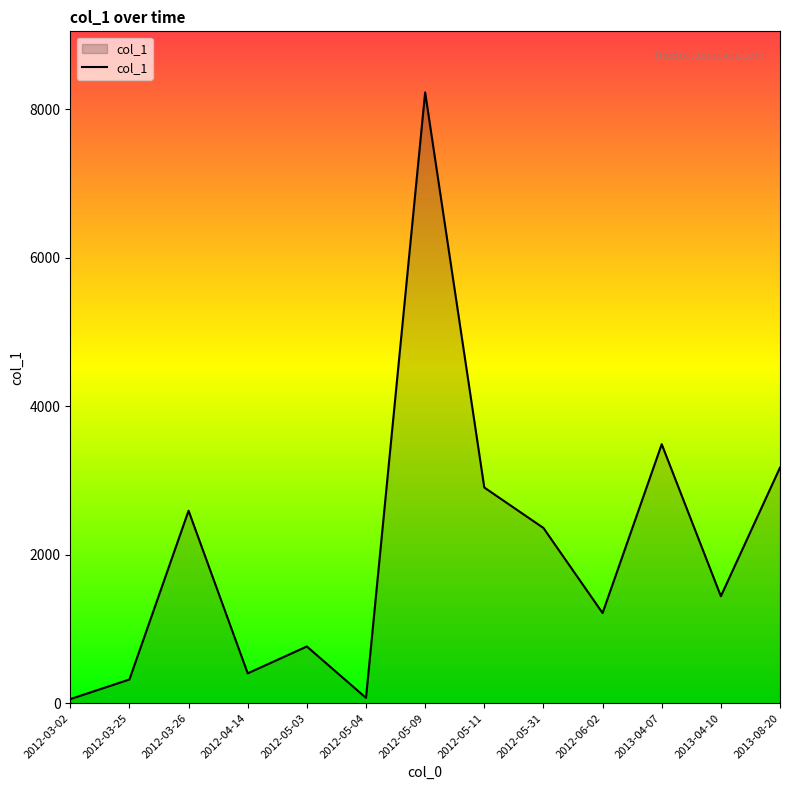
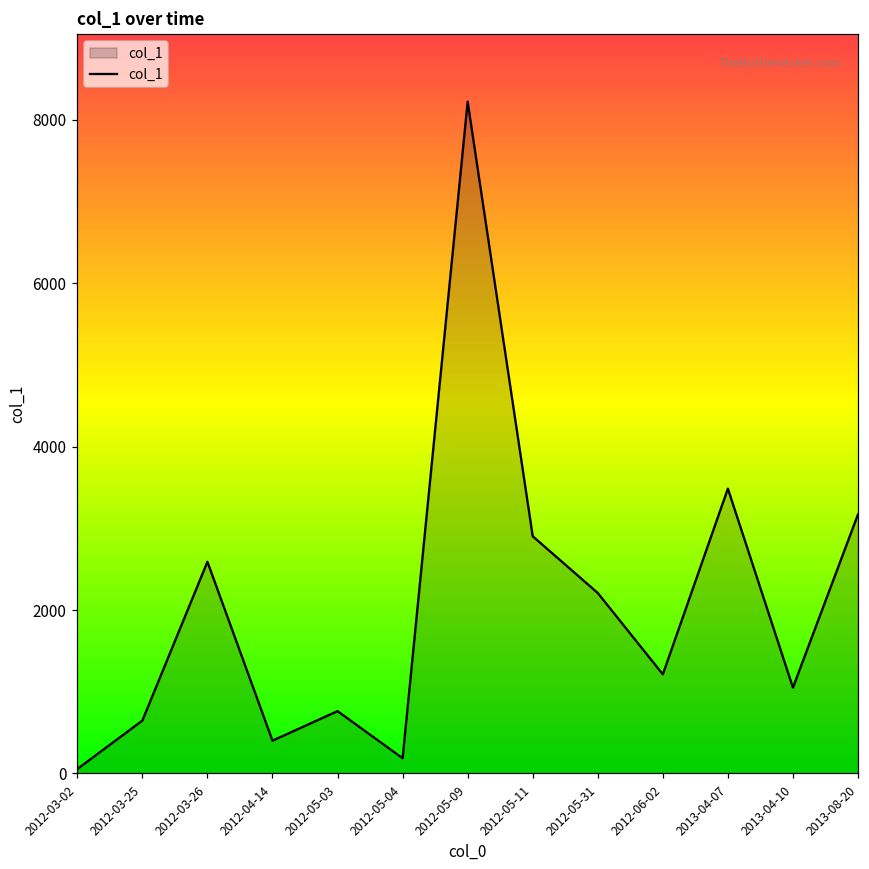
2012-03-25: 300 -> 600
2012-05-04: 100 -> 200
2012-05-31: 2400 -> 2200
2013-04-10: 1400 -> 1100
